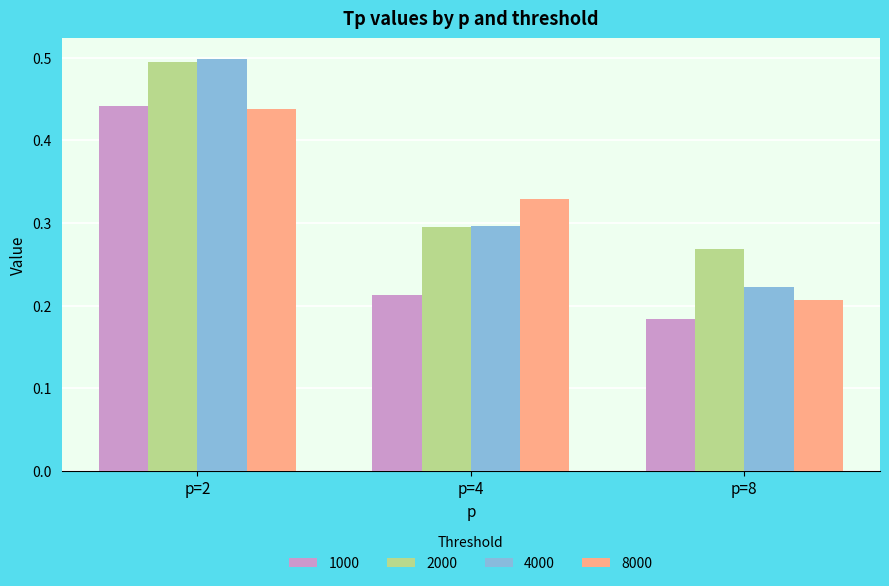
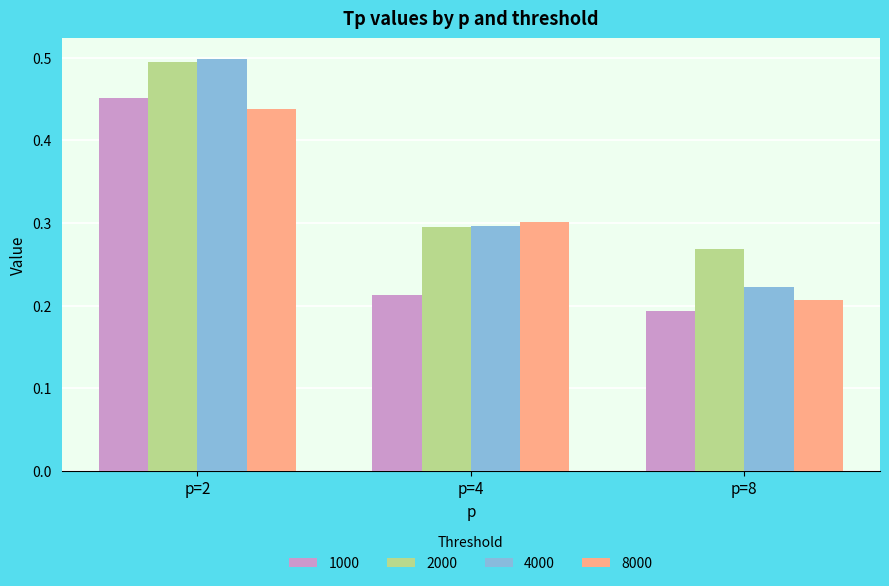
1000, p=2: 0.44 -> 0.45
8000, p=4: 0.33 -> 0.30
1000, p=8: 0.18 -> 0.19
